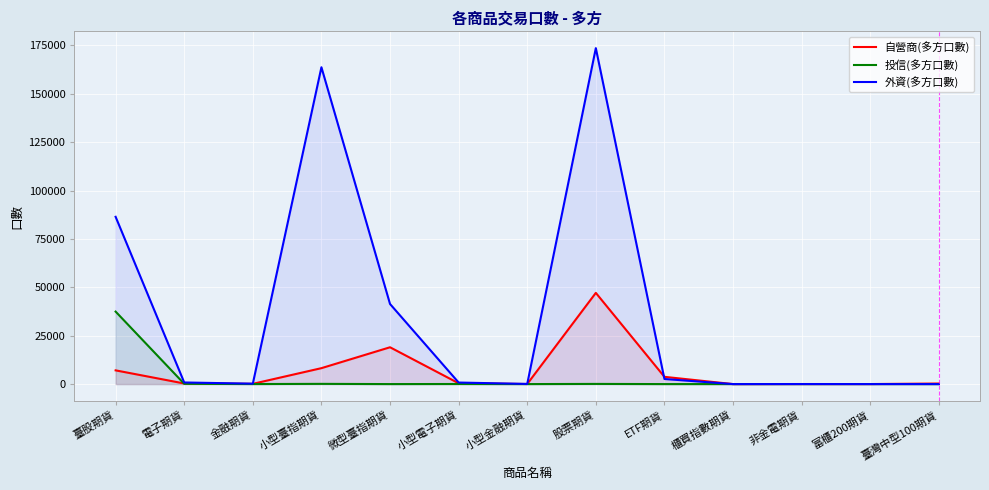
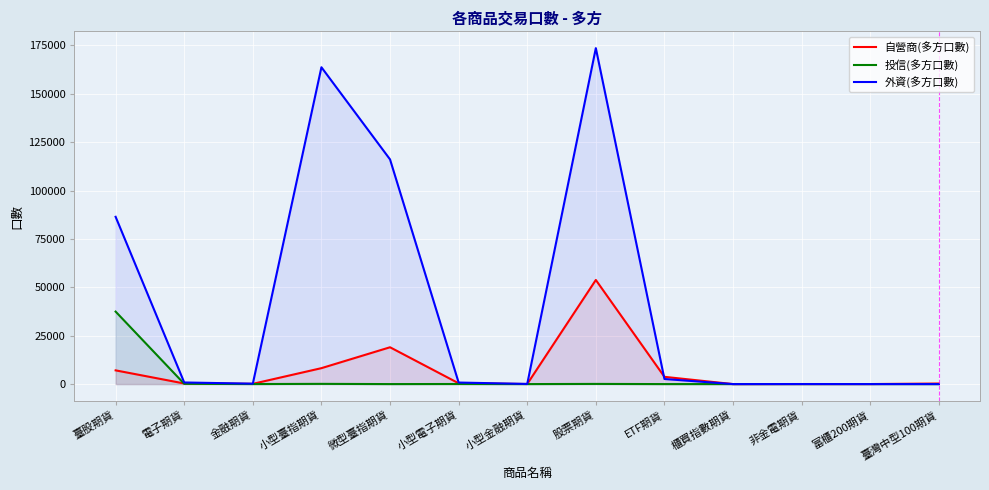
外資(多方口數), 微型臺指期貨: 41000 -> 116000
自營商(多方口數), 股票期貨: 47000 -> 54000
